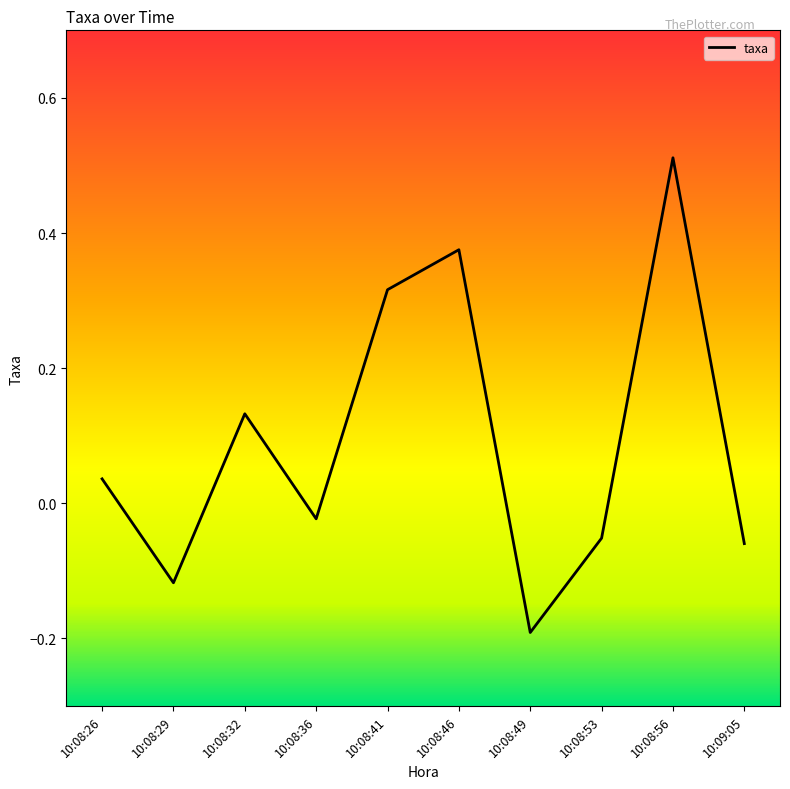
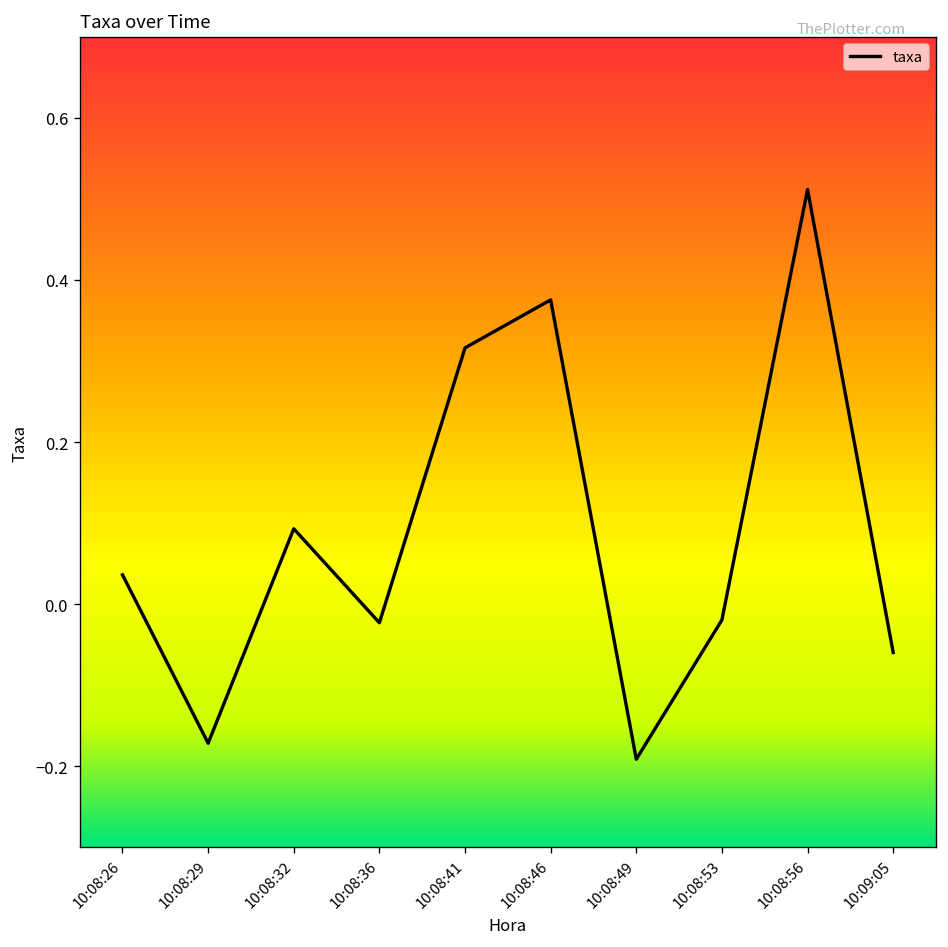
10:08:29: -0.12 -> -0.17
10:08:32: 0.13 -> 0.09
10:08:53: -0.05 -> -0.02
